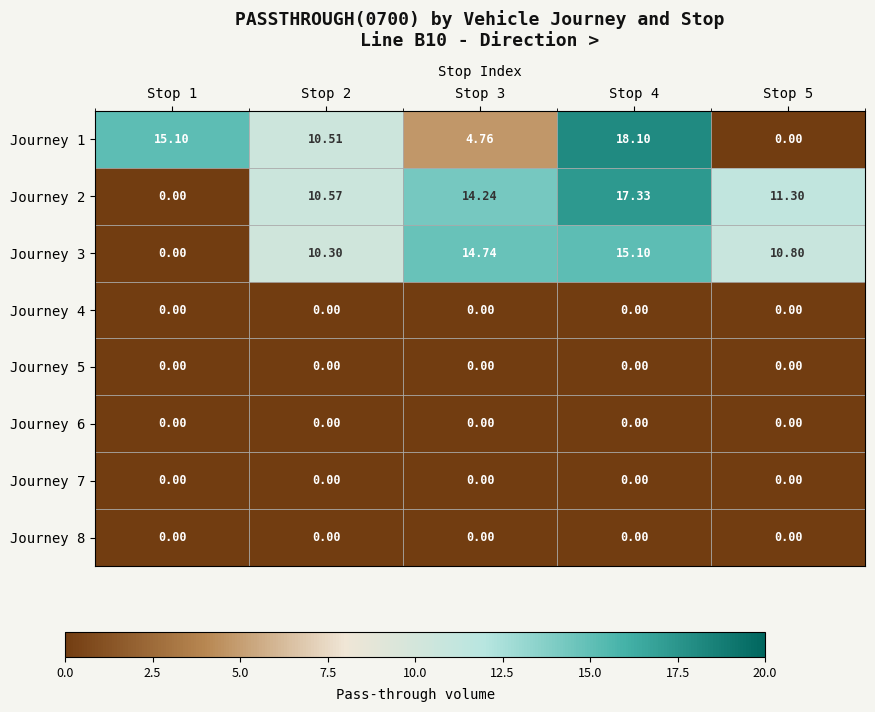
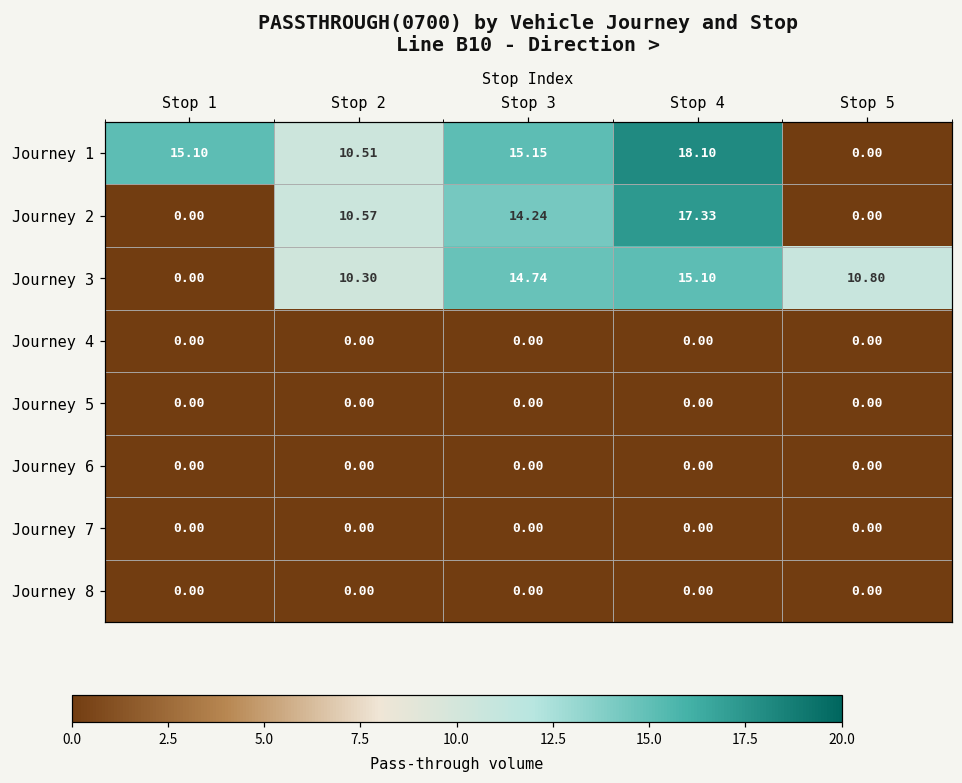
Journey 1, Stop 3: 4.76 -> 15.15
Journey 2, Stop 5: 11.30 -> 0.00
